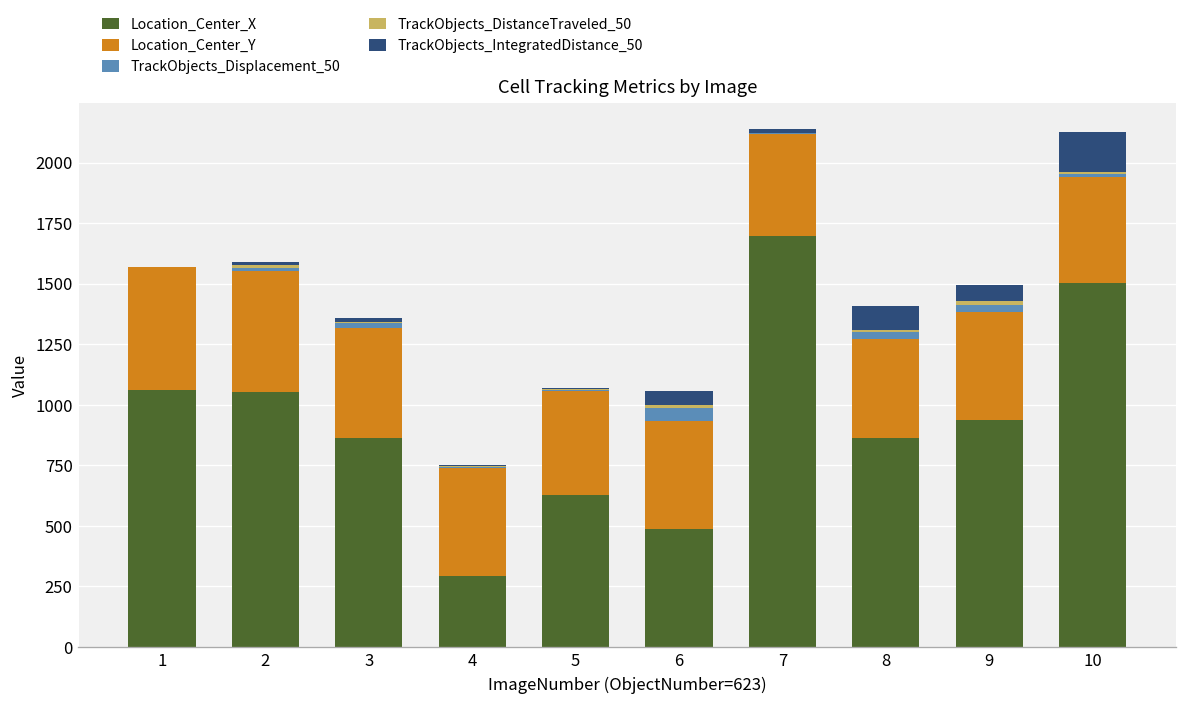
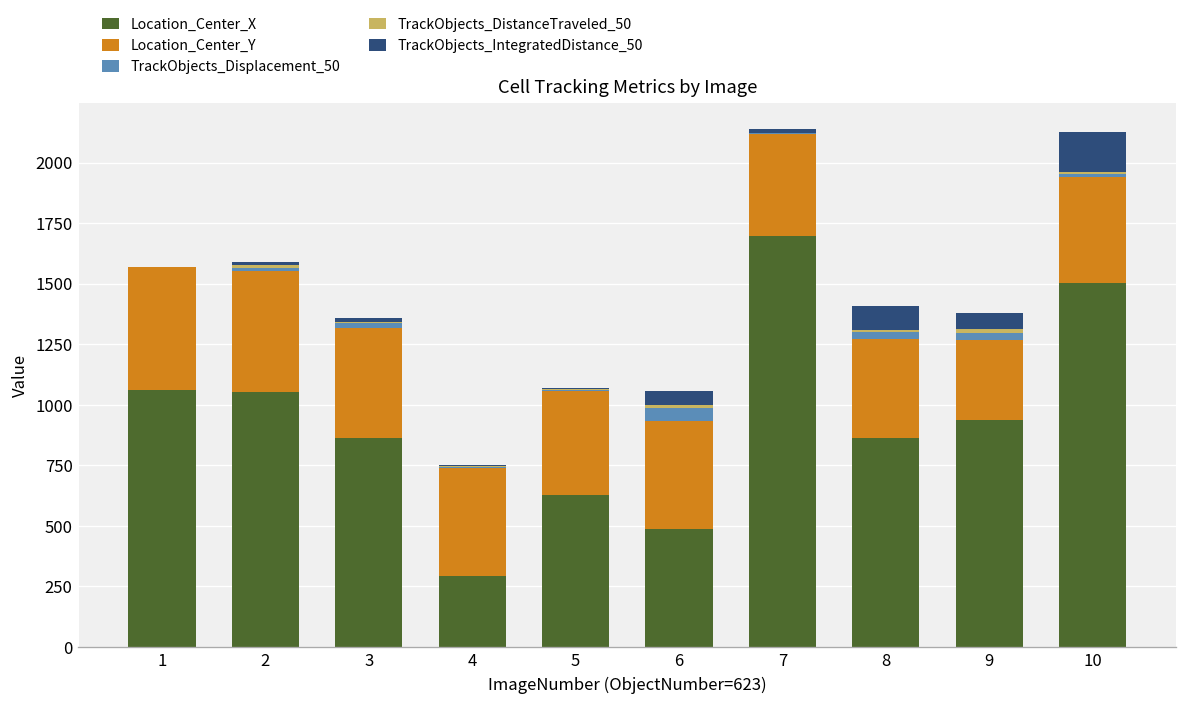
Location_Center_Y, 9: 450 -> 330
